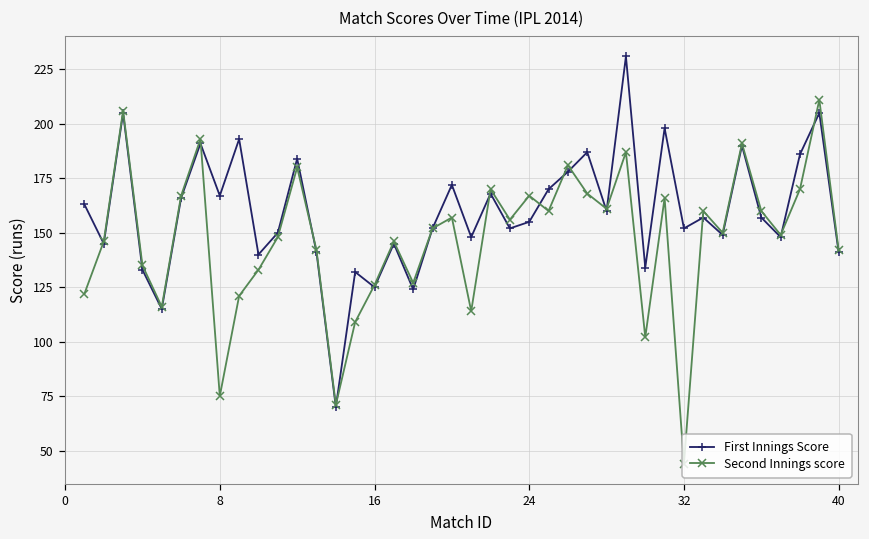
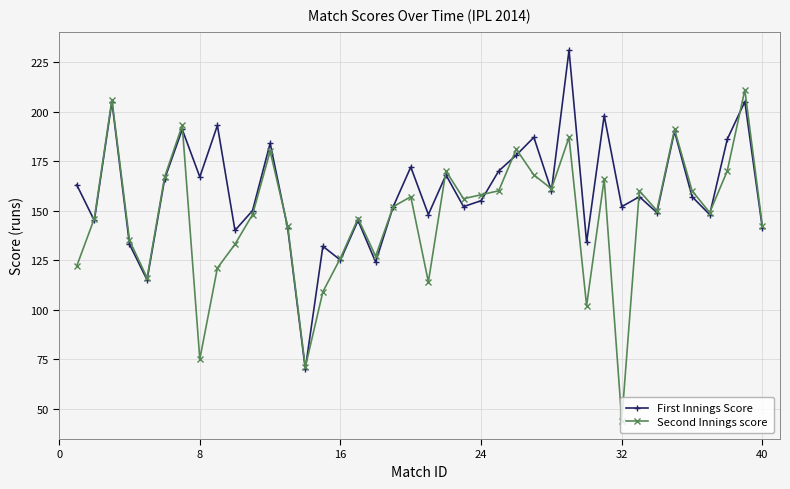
Second Innings score, 24: 167 -> 158
